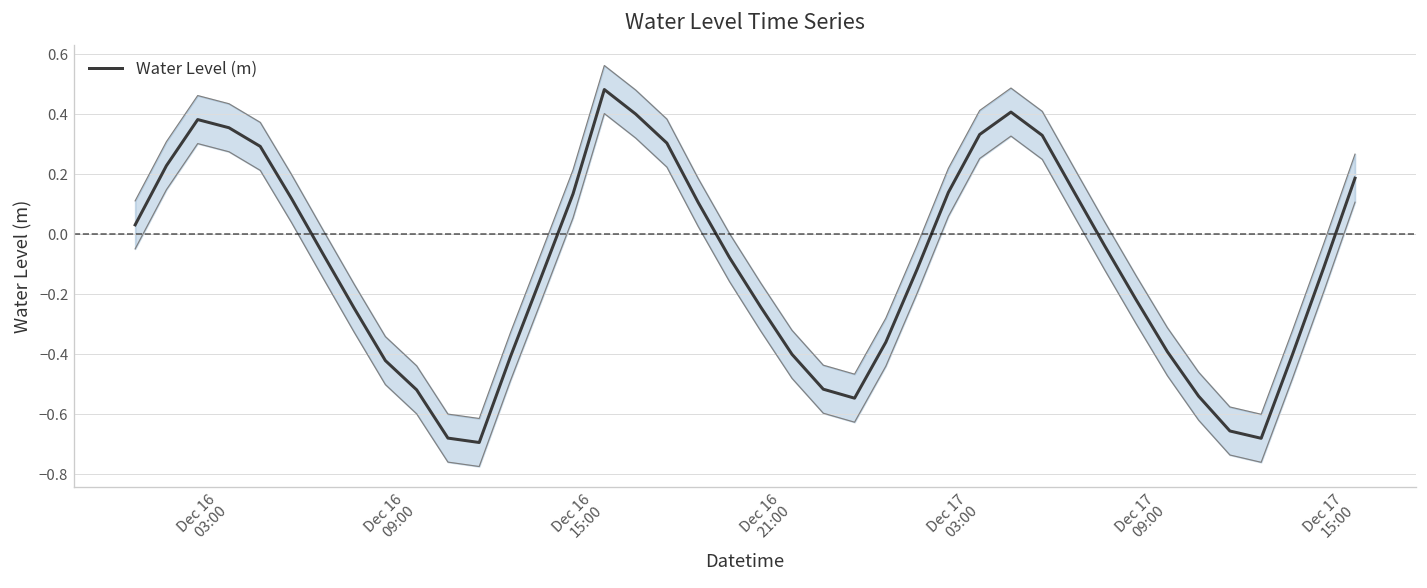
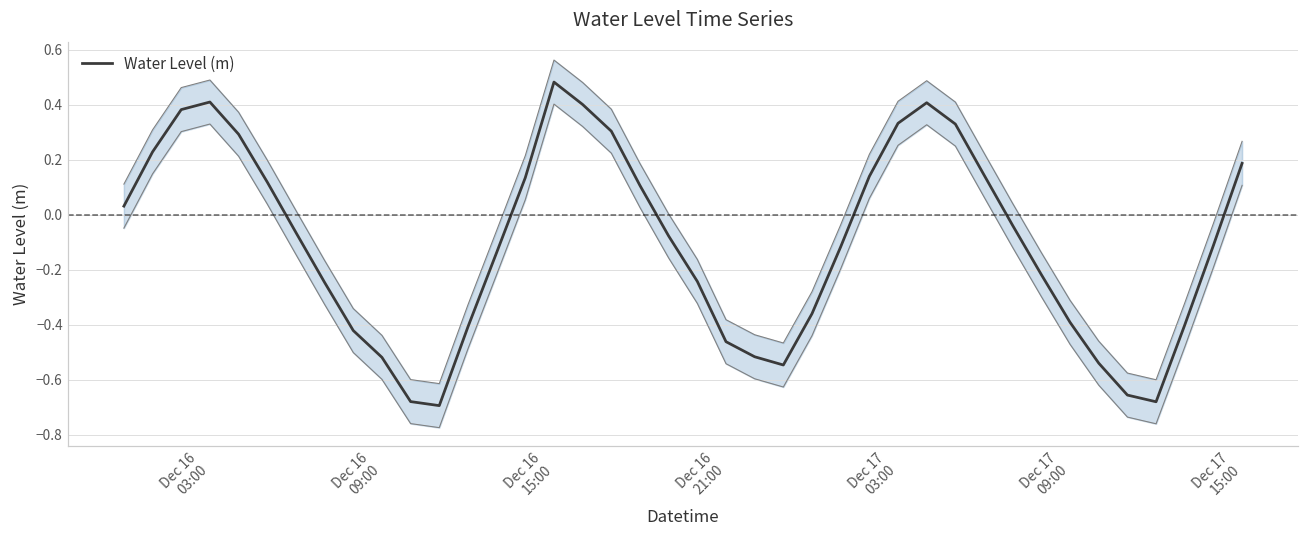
Water Level (m), Dec 16 03:00: 0.35 -> 0.41
Water Level (m), Dec 16 21:00: -0.40 -> -0.46
